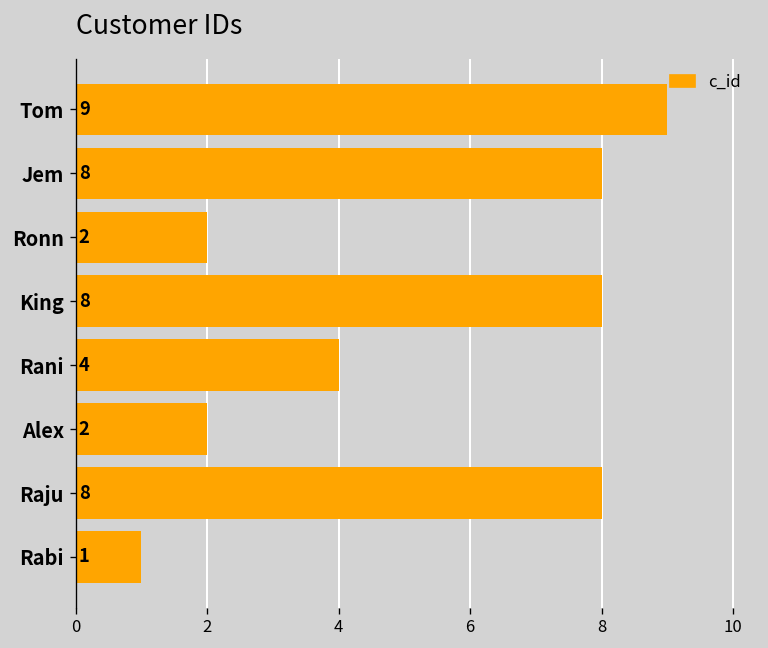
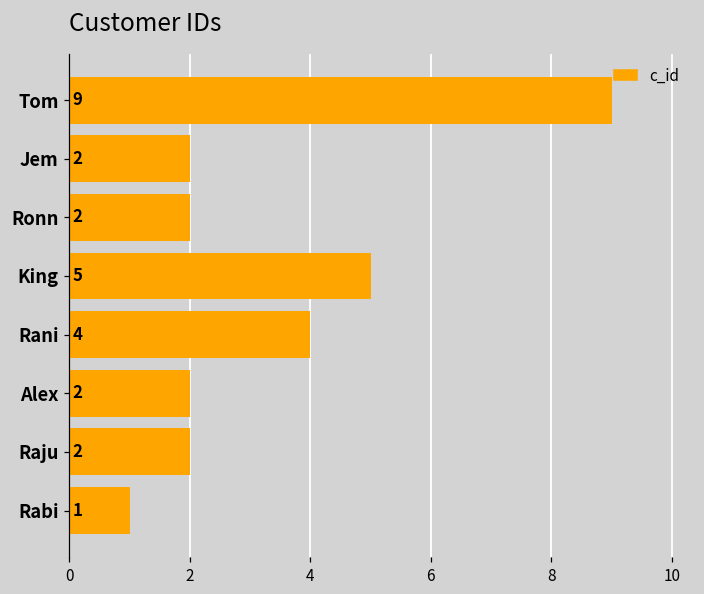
Jem: 8 -> 2
King: 8 -> 5
Raju: 8 -> 2
